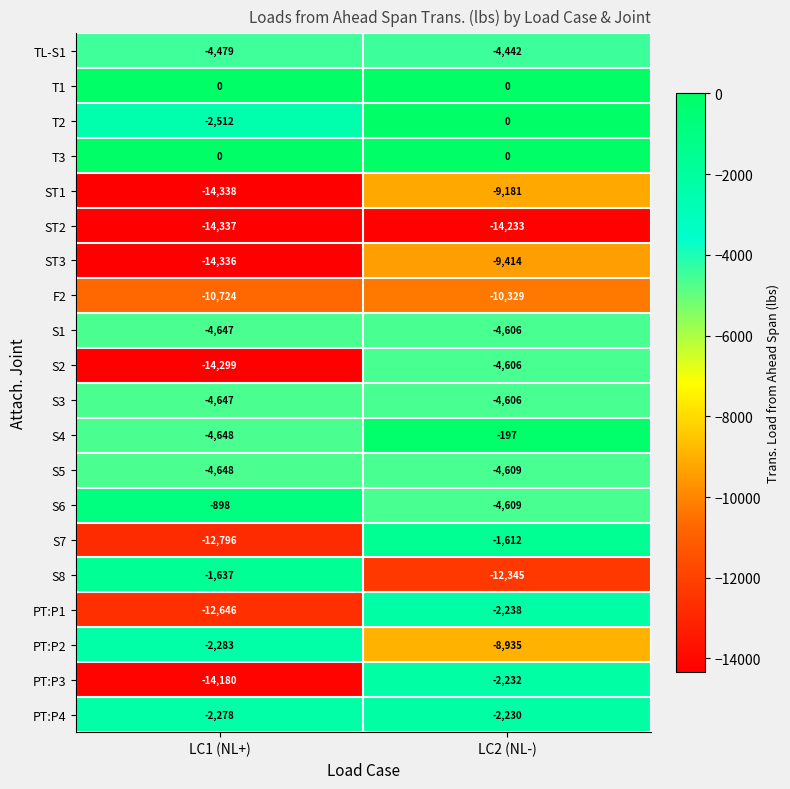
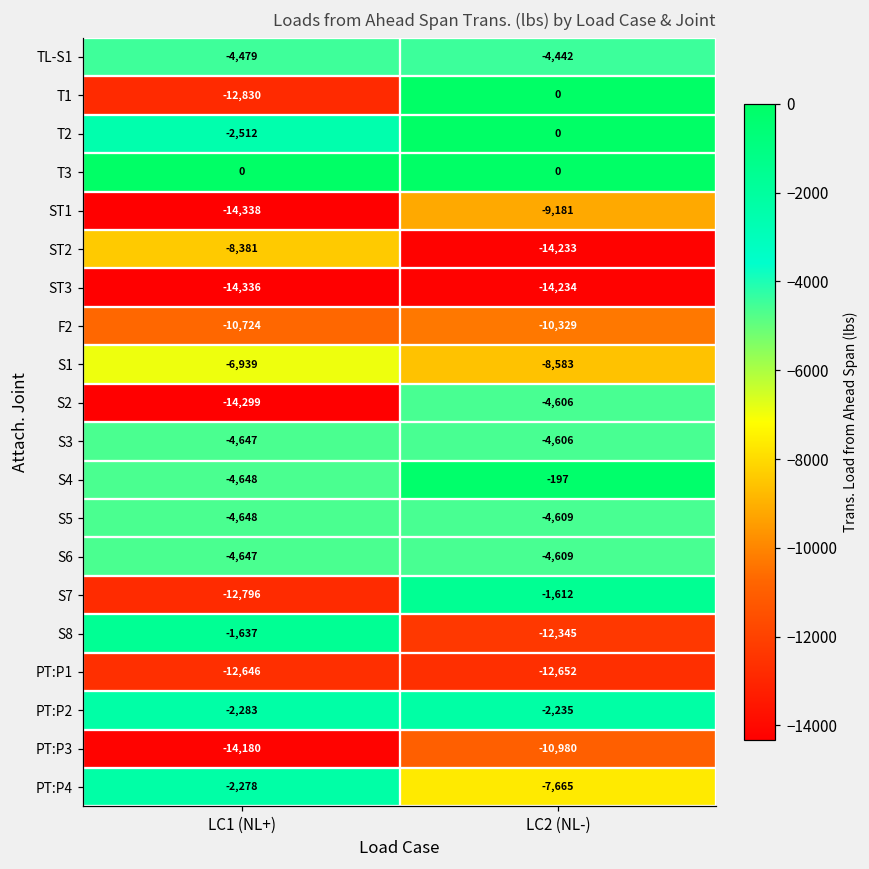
T1, LC1 (NL+): 0 -> -12,830
ST2, LC1 (NL+): -14,337 -> -8,381
ST3, LC2 (NL-): -9,414 -> -14,234
S1, LC1 (NL+): -4,647 -> -6,939
S1, LC2 (NL-): -4,606 -> -8,583
S6, LC1 (NL+): -898 -> -4,647
PT:P1, LC2 (NL-): -2,238 -> -12,652
PT:P2, LC2 (NL-): -8,935 -> -2,235
PT:P3, LC2 (NL-): -2,232 -> -10,980
PT:P4, LC2 (NL-): -2,230 -> -7,665
